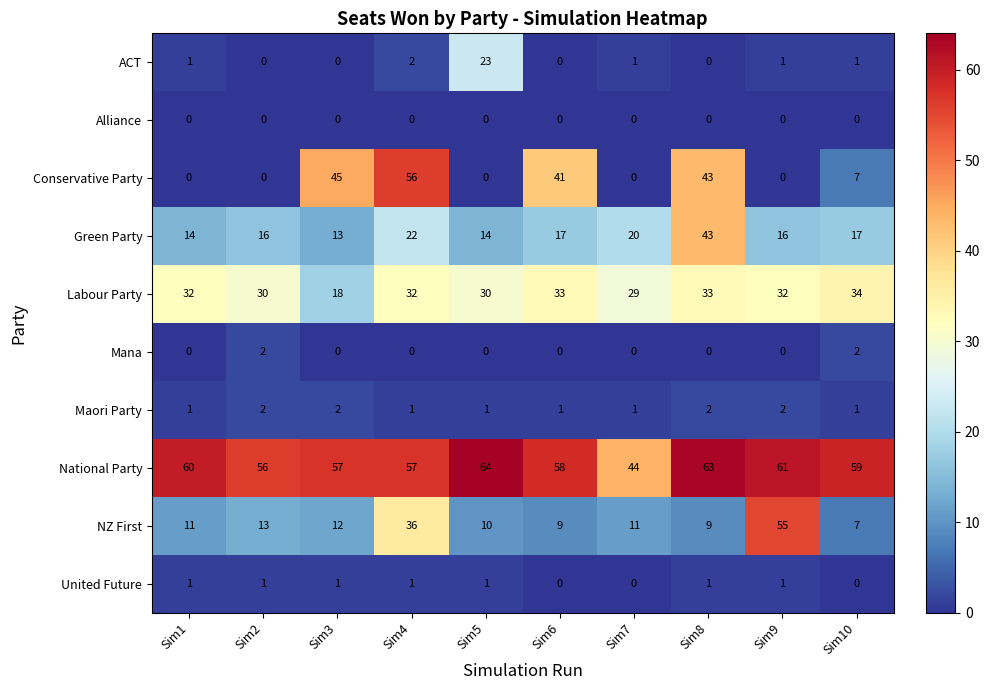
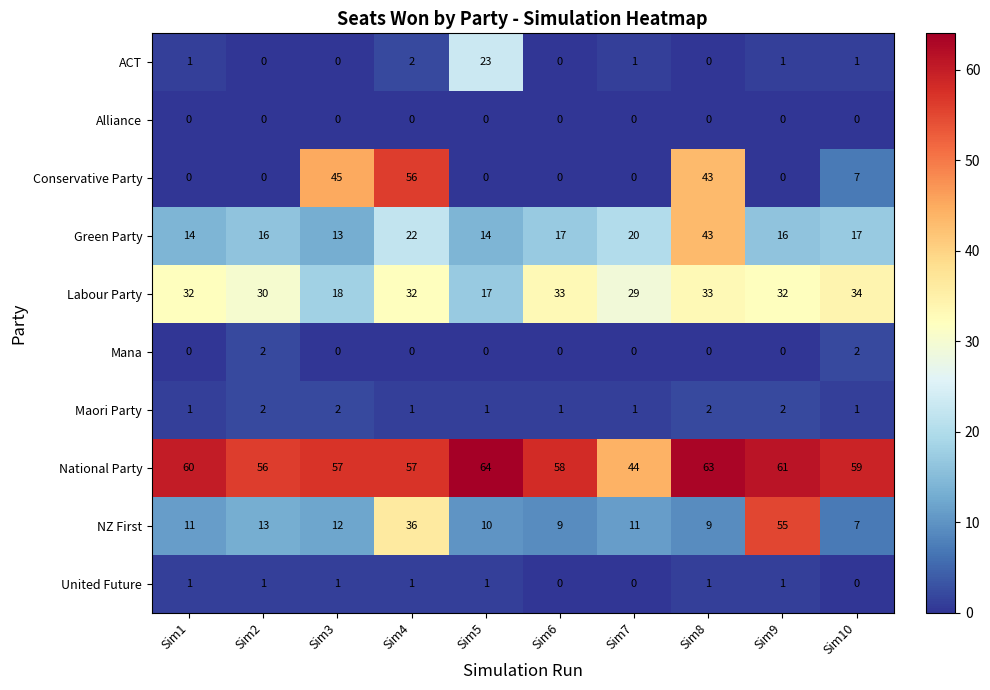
Conservative Party, Sim6: 41 -> 0
Labour Party, Sim5: 30 -> 17
